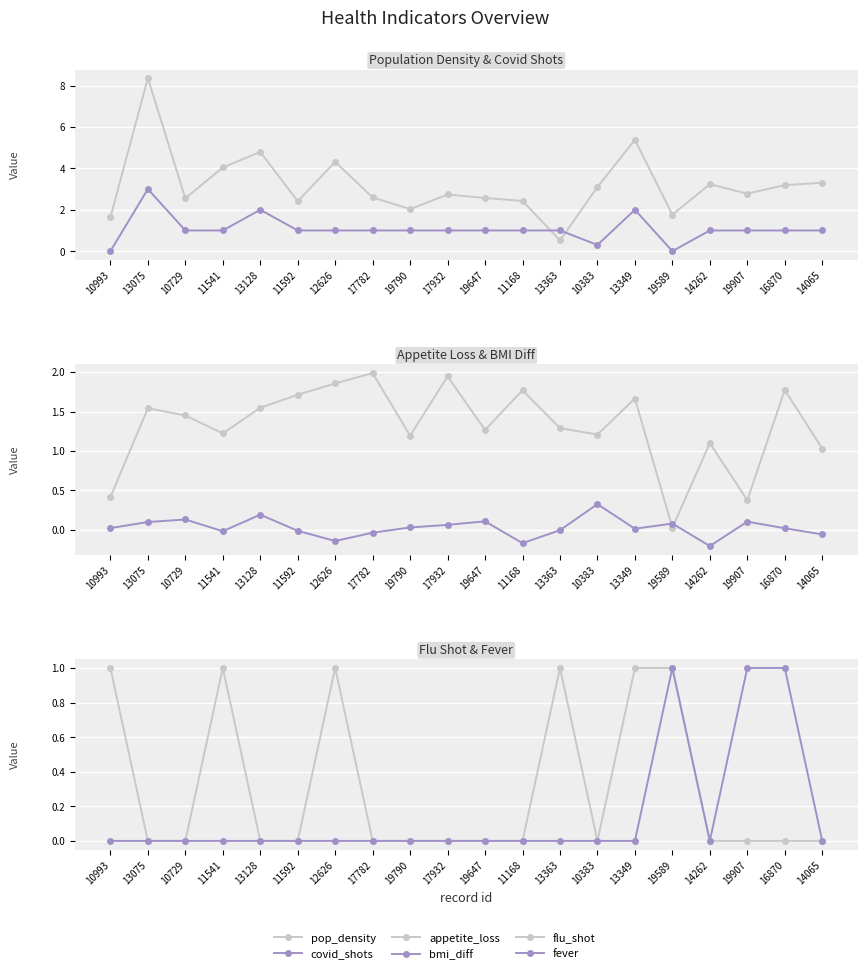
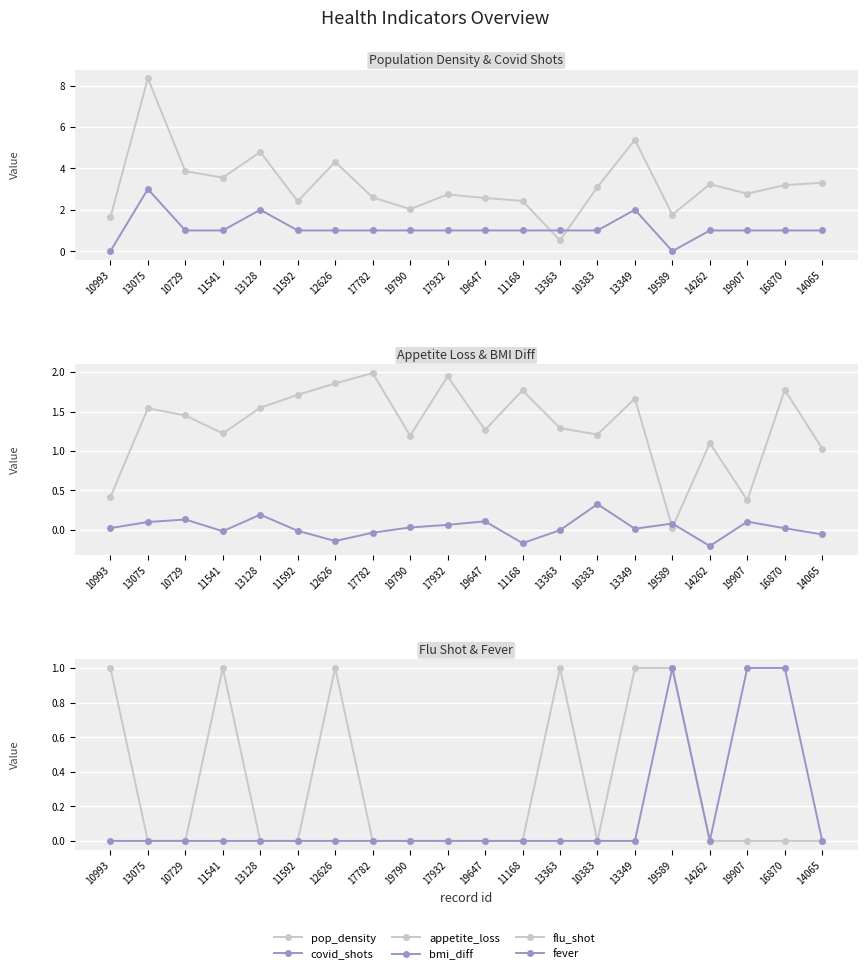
Population Density & Covid Shots, pop_density, 10729: 2.6 -> 3.9
Population Density & Covid Shots, pop_density, 11541: 4.0 -> 3.6
Population Density & Covid Shots, covid_shots, 10383: 0.3 -> 1.0
